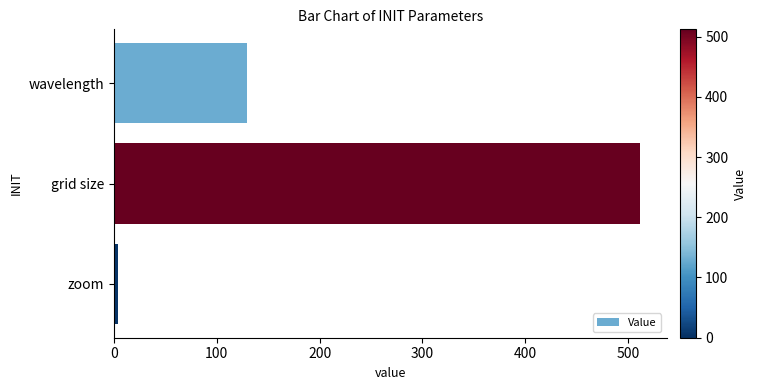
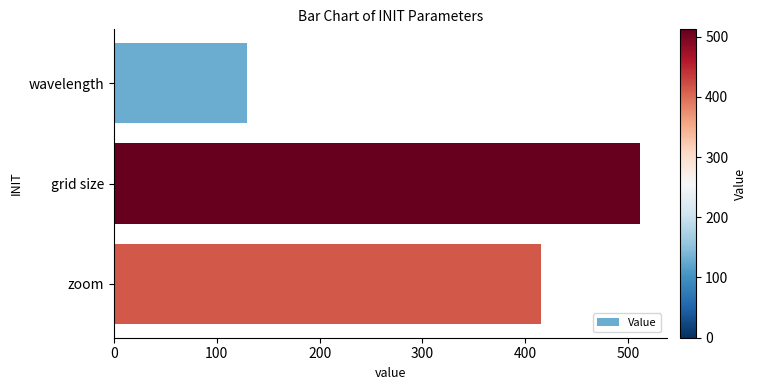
zoom: 4 -> 415
